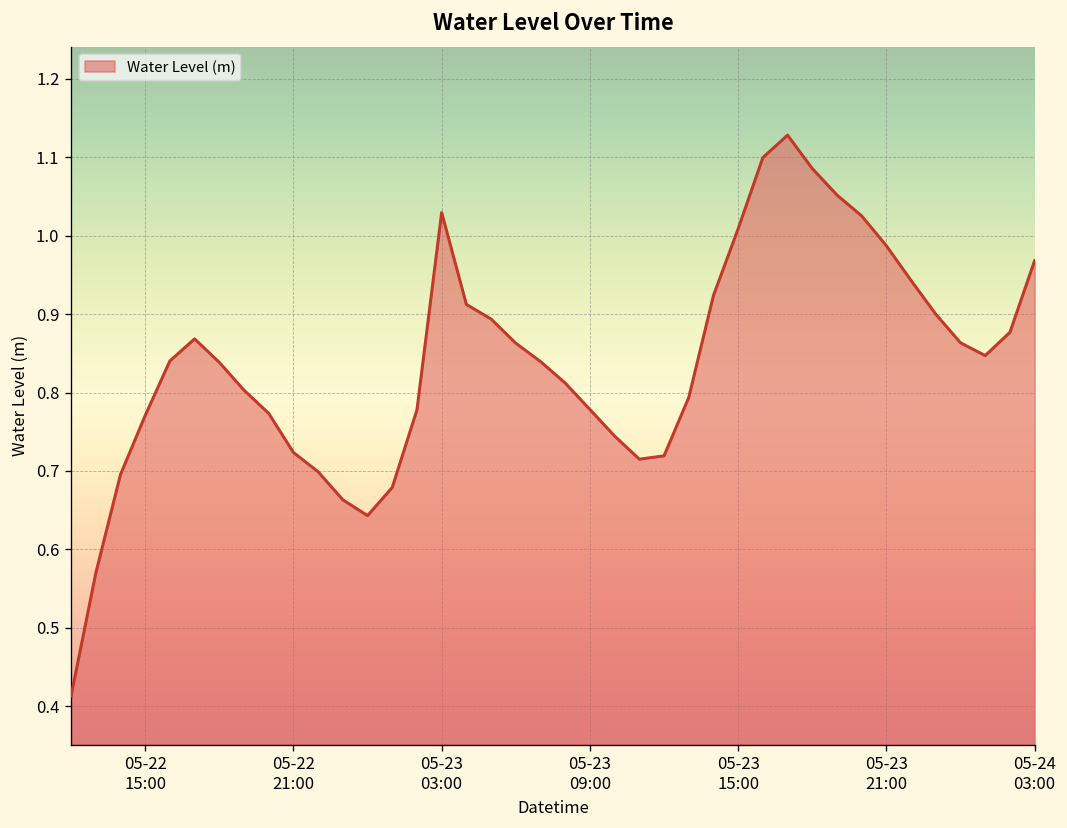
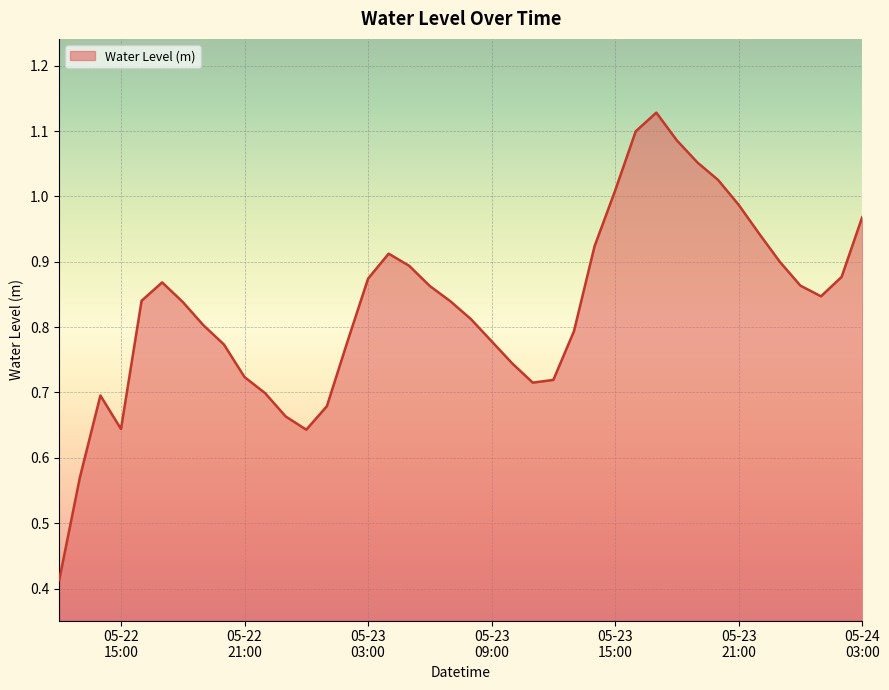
05-22 15:00: 0.77 -> 0.64
05-23 03:00: 1.03 -> 0.87
